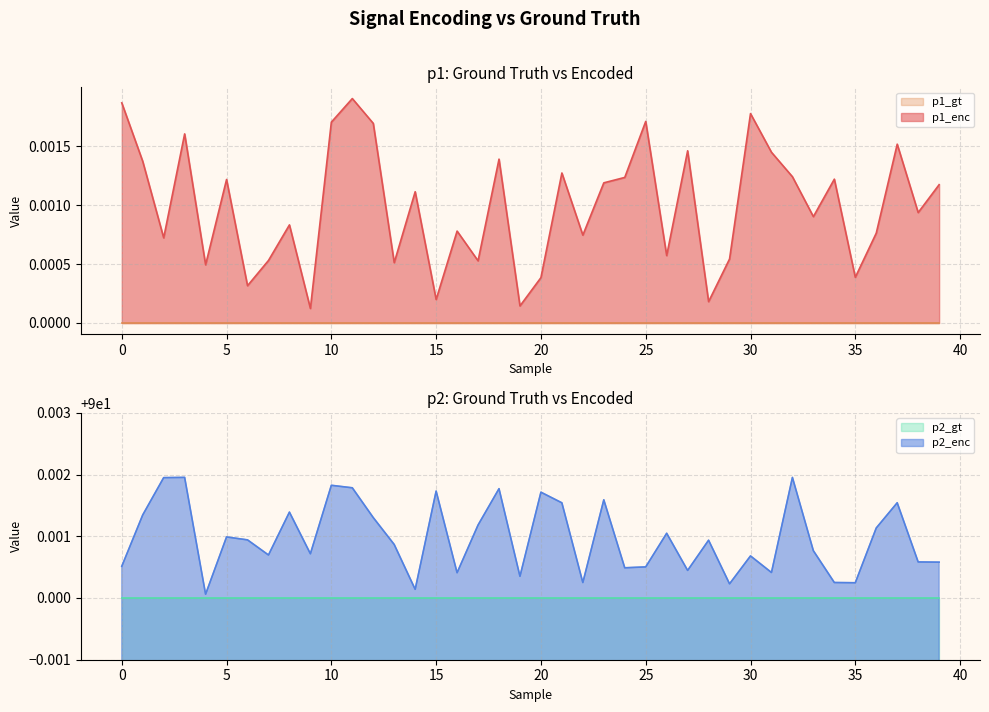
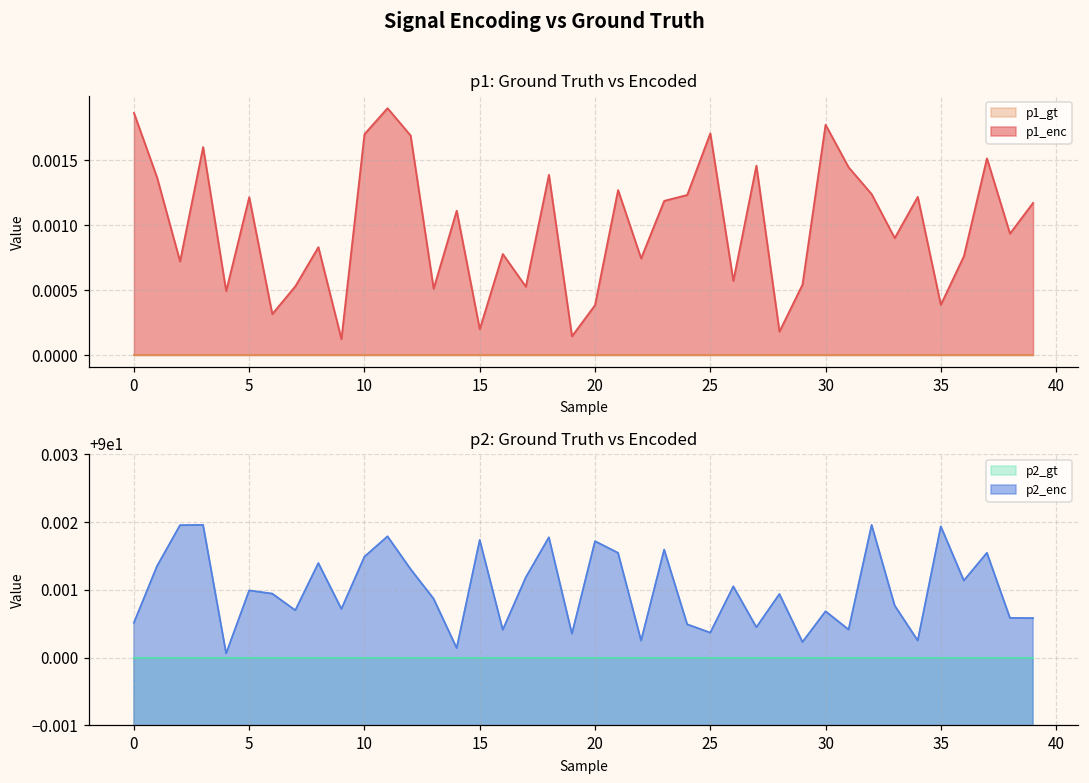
p2: Ground Truth vs Encoded, p2_enc, 10: 90.0018 -> 90.0015
p2: Ground Truth vs Encoded, p2_enc, 25: 90.0005 -> 90.0004
p2: Ground Truth vs Encoded, p2_enc, 35: 90.0002 -> 90.0019
